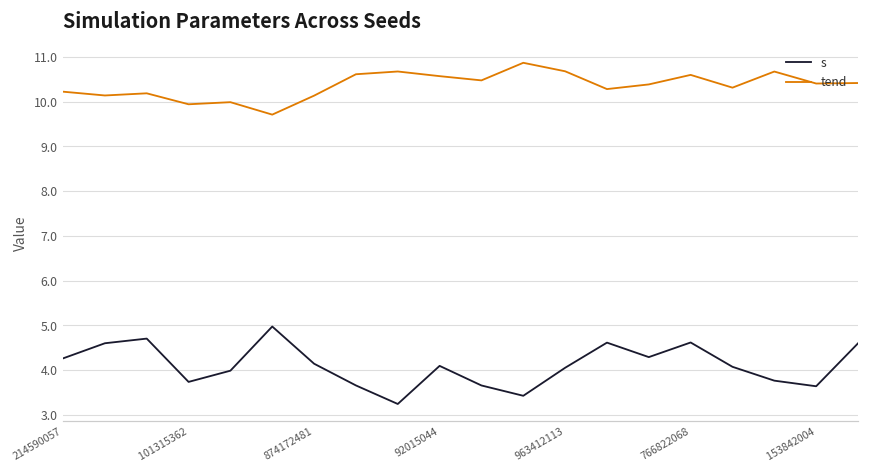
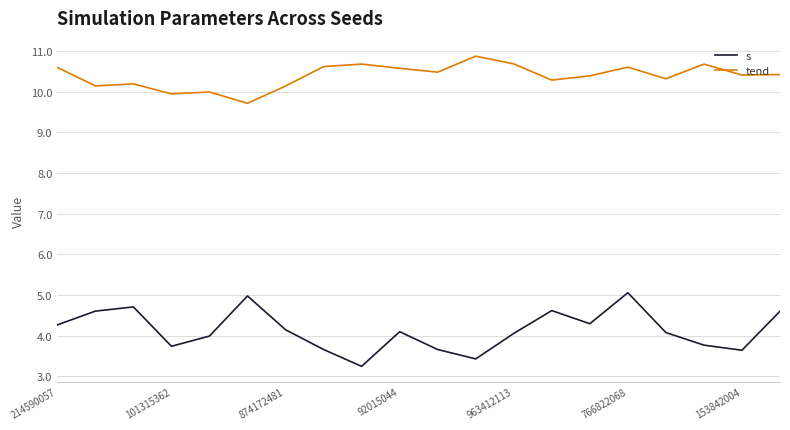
tend, 214590057: 10.2 -> 10.6
s, 766822068: 4.6 -> 5.1
